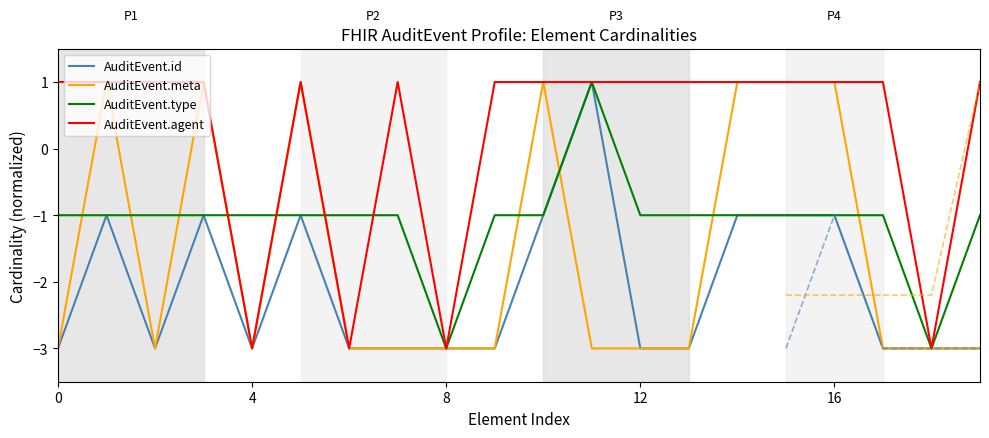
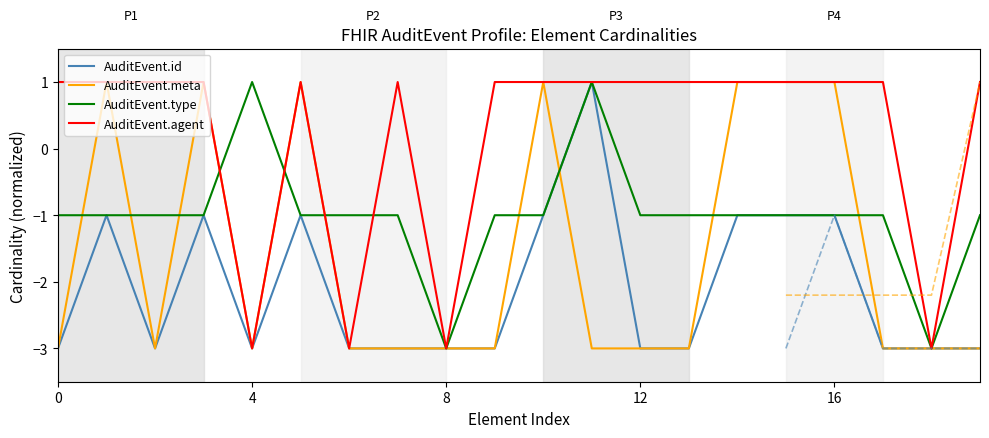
AuditEvent.type, 4: -1.0 -> 1.0
